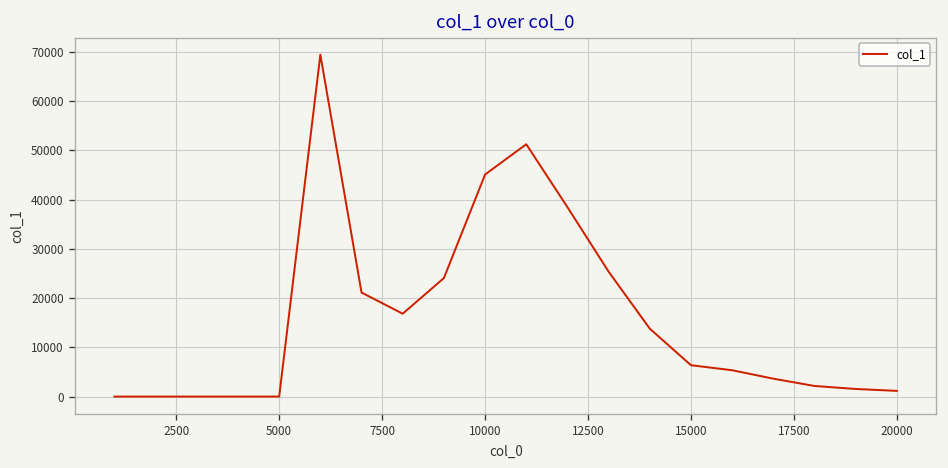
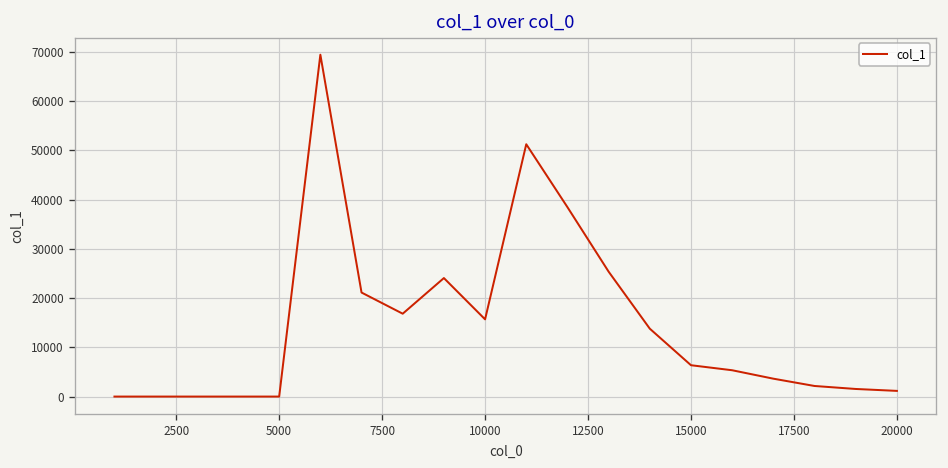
10000: 45000 -> 16000
